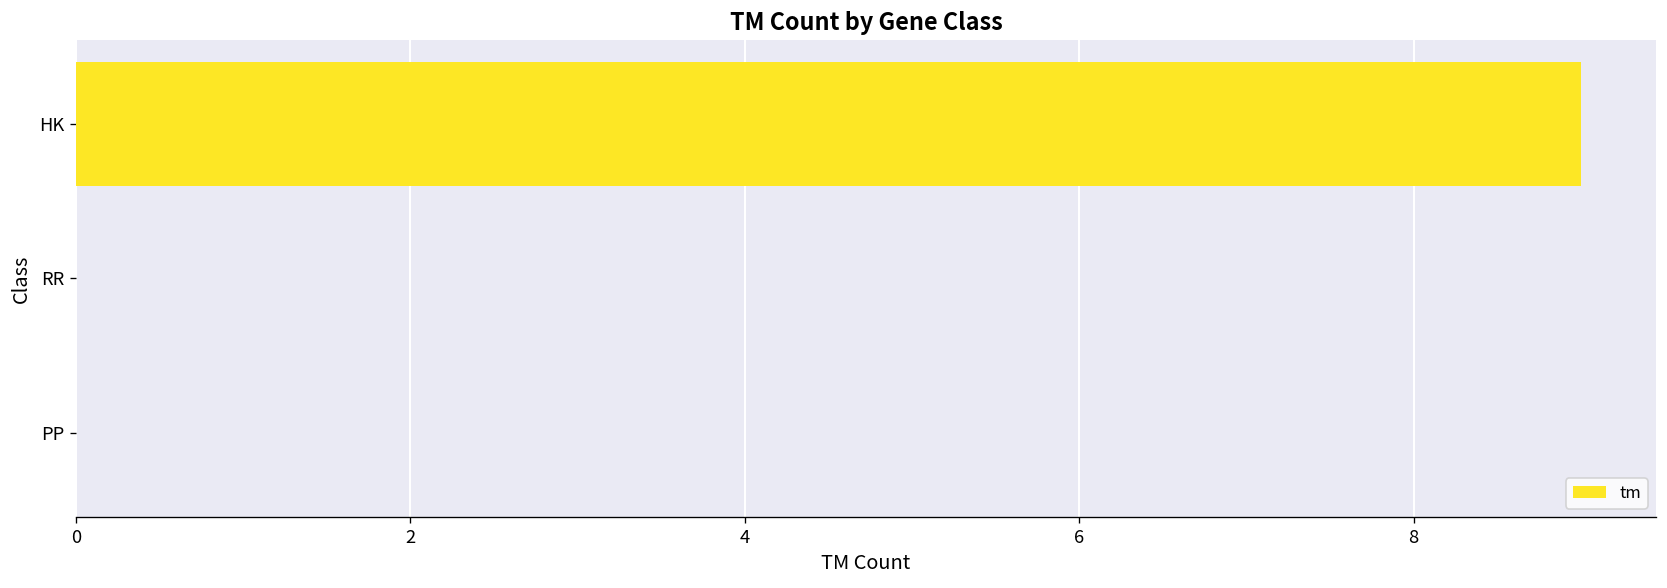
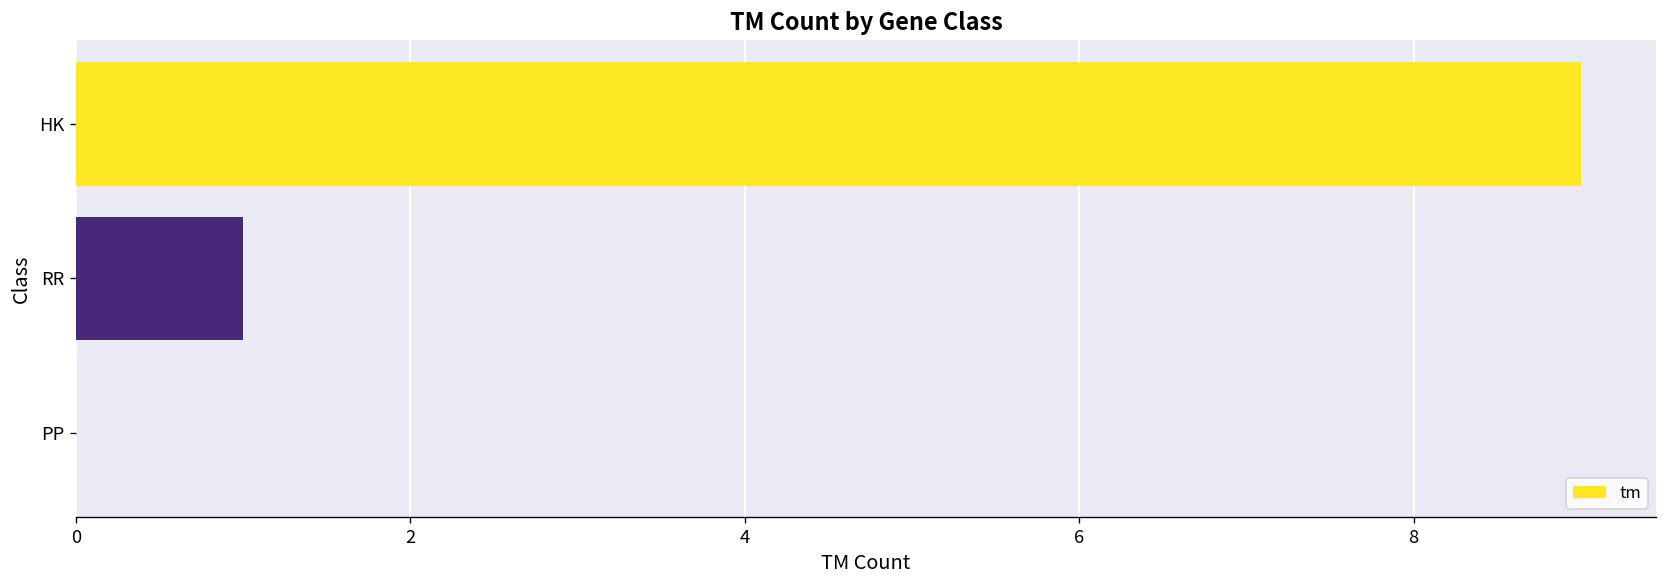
RR: 0 -> 1
